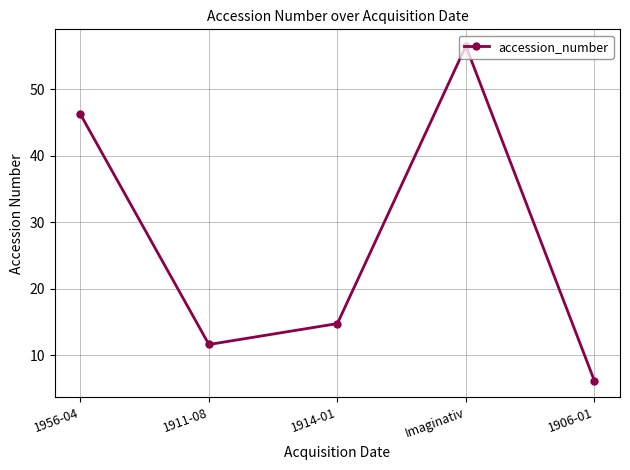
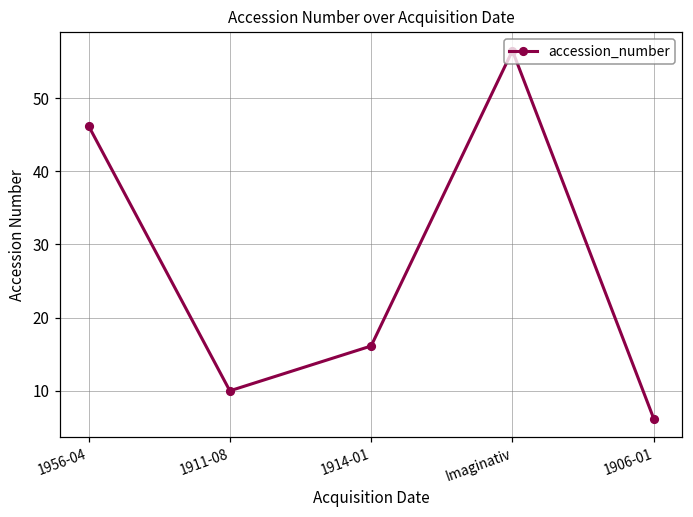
1911-08: 12 -> 10
1914-01: 15 -> 16
